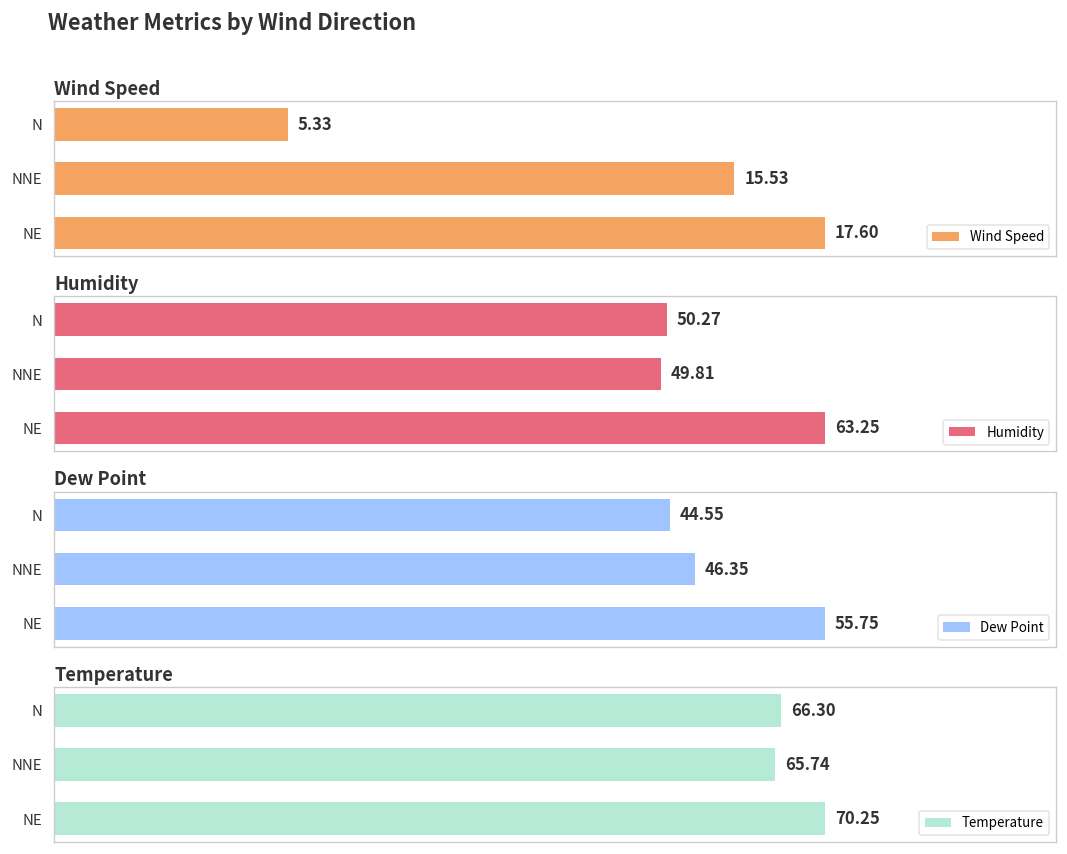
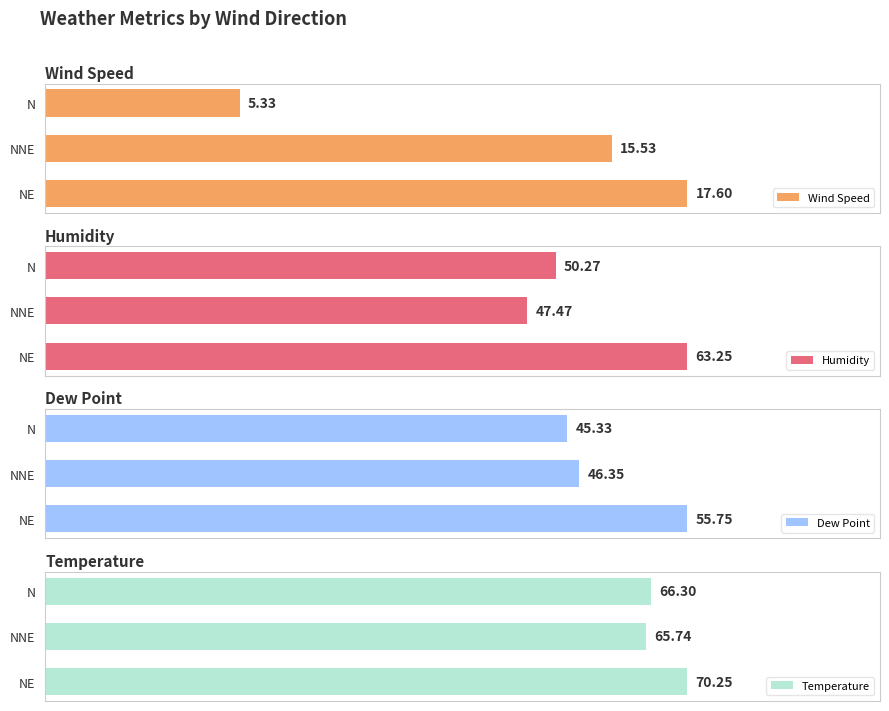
Humidity, NNE: 49.81 -> 47.47
Dew Point, N: 44.55 -> 45.33
